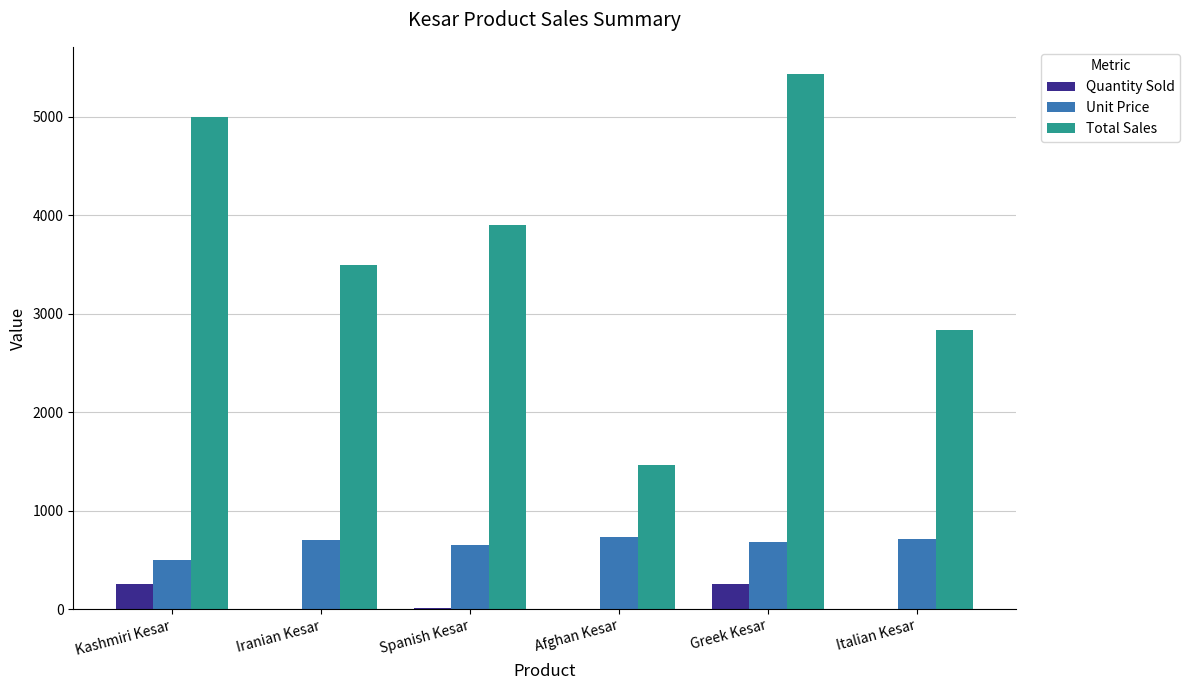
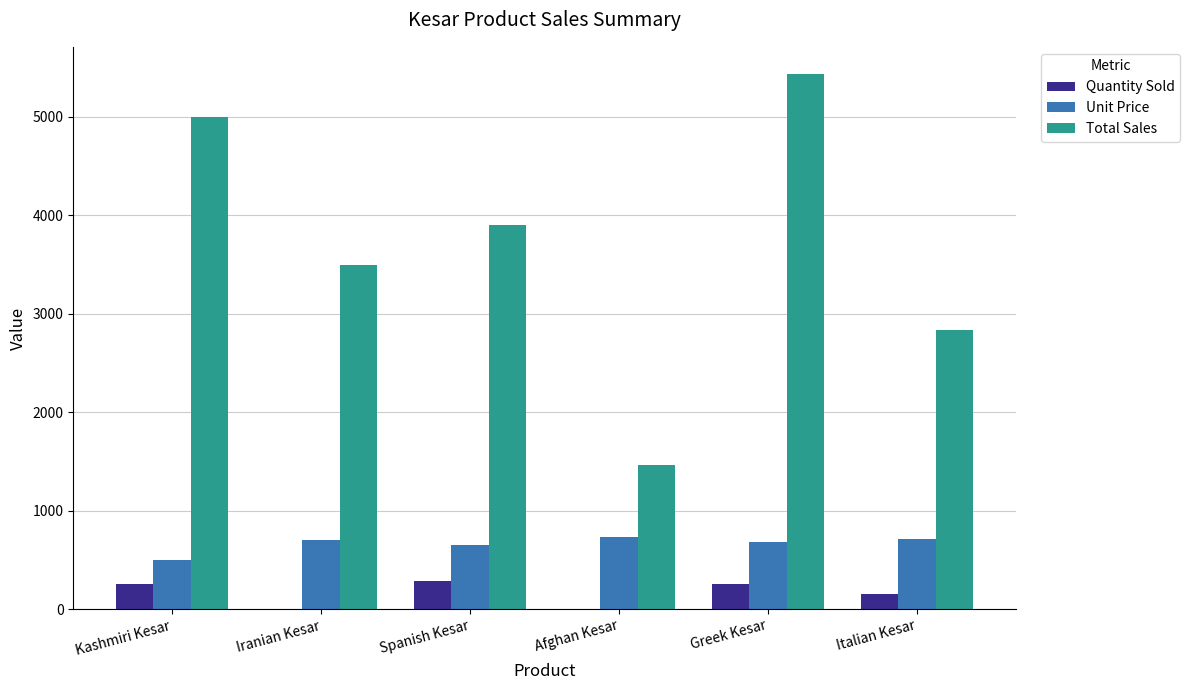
Quantity Sold, Spanish Kesar: 0 -> 300
Quantity Sold, Italian Kesar: 0 -> 100
